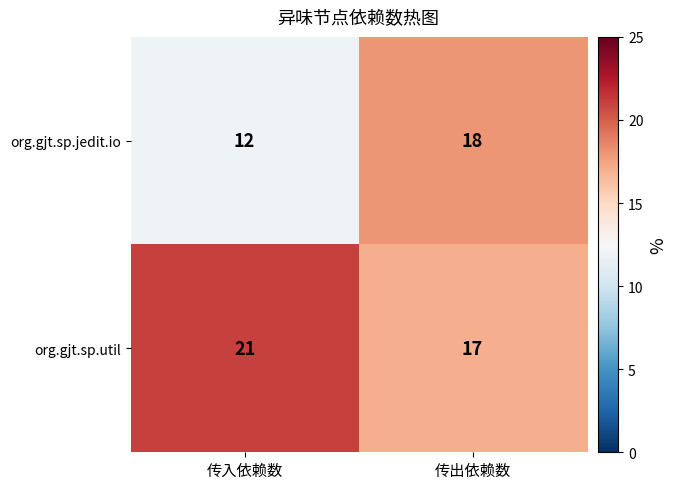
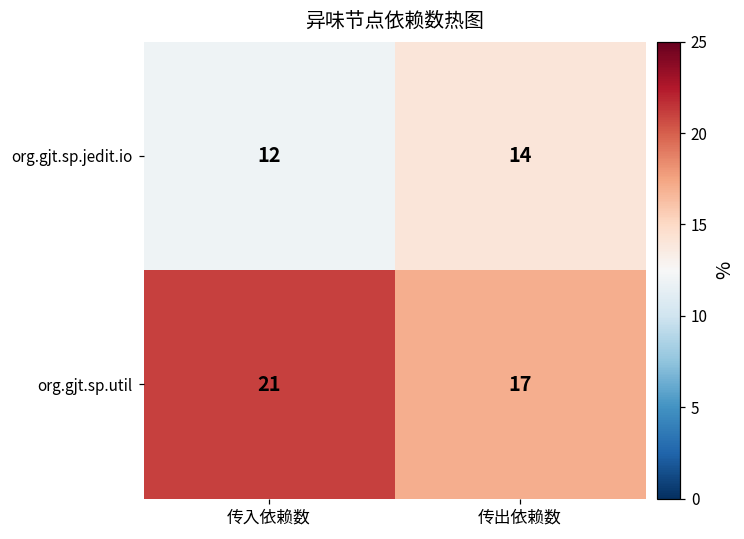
org.gjt.sp.jedit.io, 传出依赖数: 18 -> 14
